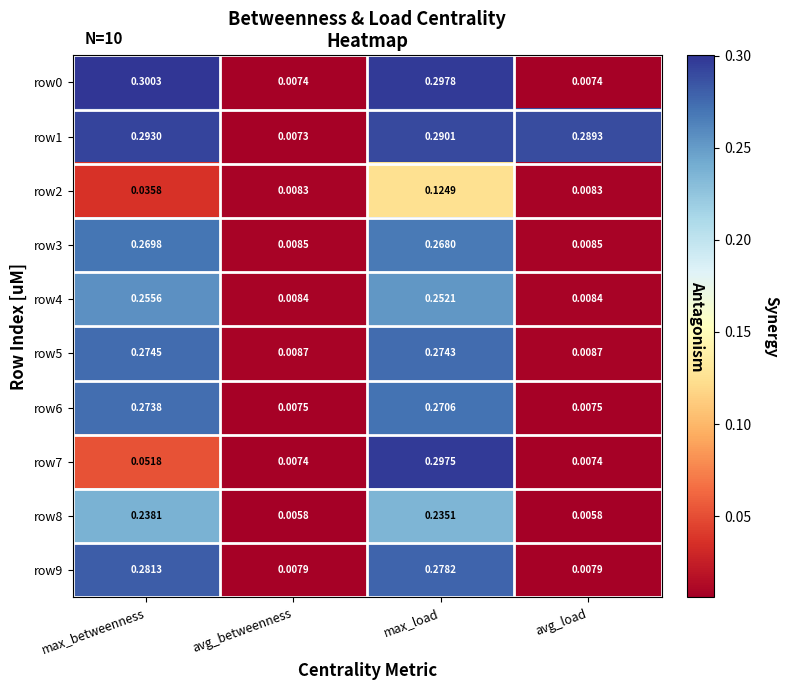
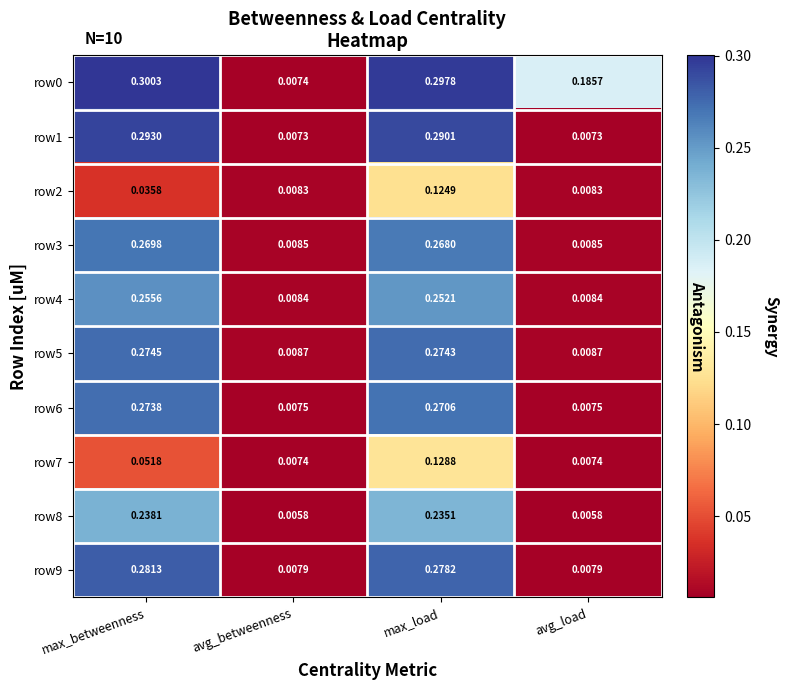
row0, avg_load: 0.0074 -> 0.1857
row1, avg_load: 0.2893 -> 0.0073
row7, max_load: 0.2975 -> 0.1288
